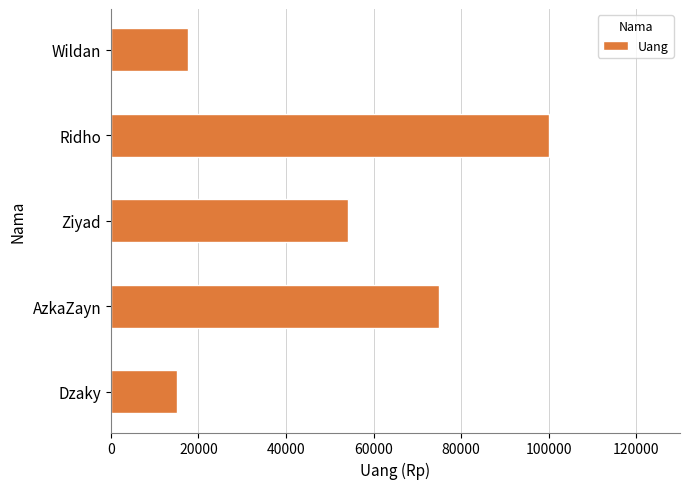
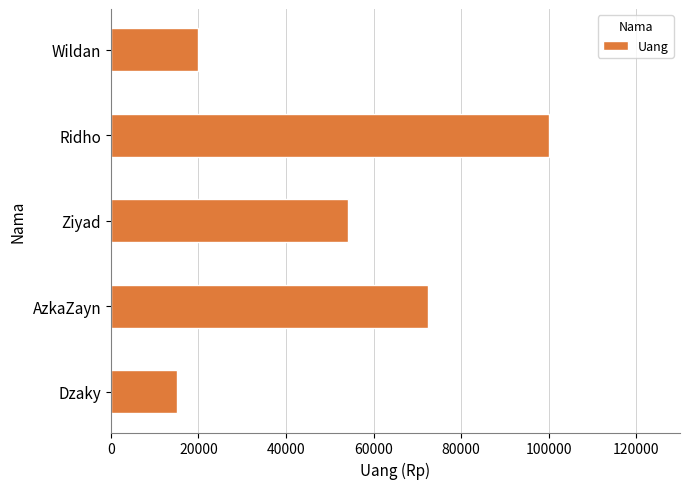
Wildan: 18000 -> 20000
AzkaZayn: 75000 -> 72000
